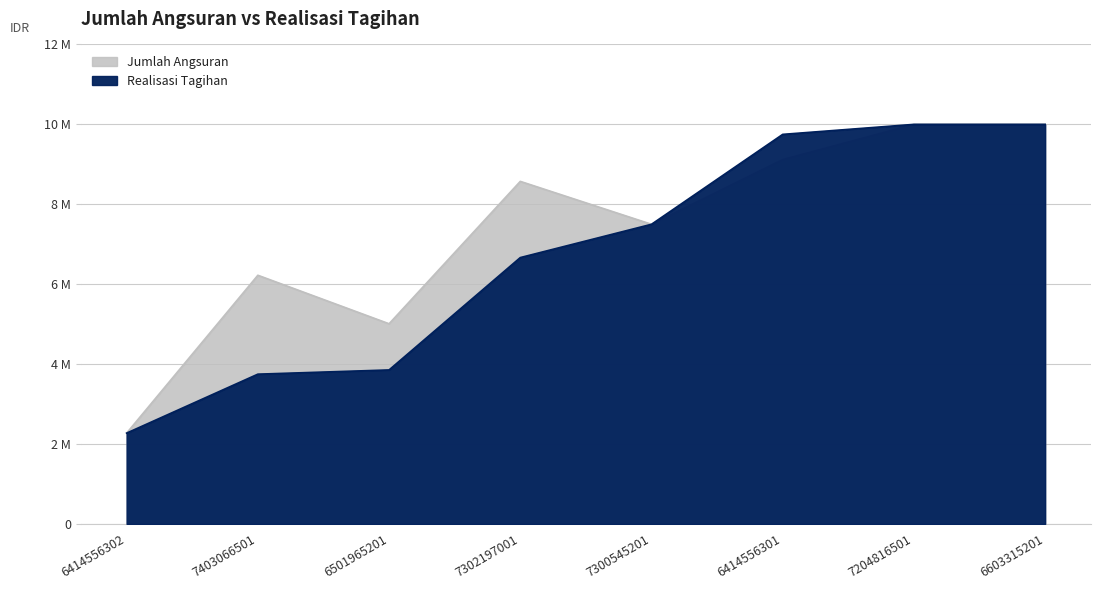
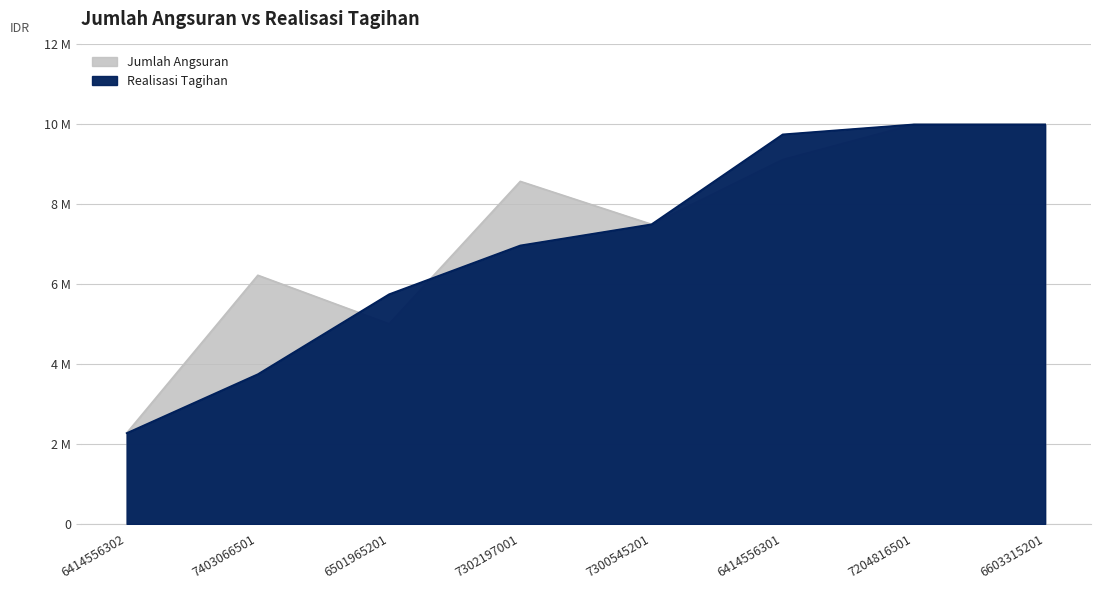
Realisasi Tagihan, 6501965201: 3900000 -> 5800000
Realisasi Tagihan, 7302197001: 6700000 -> 7000000
